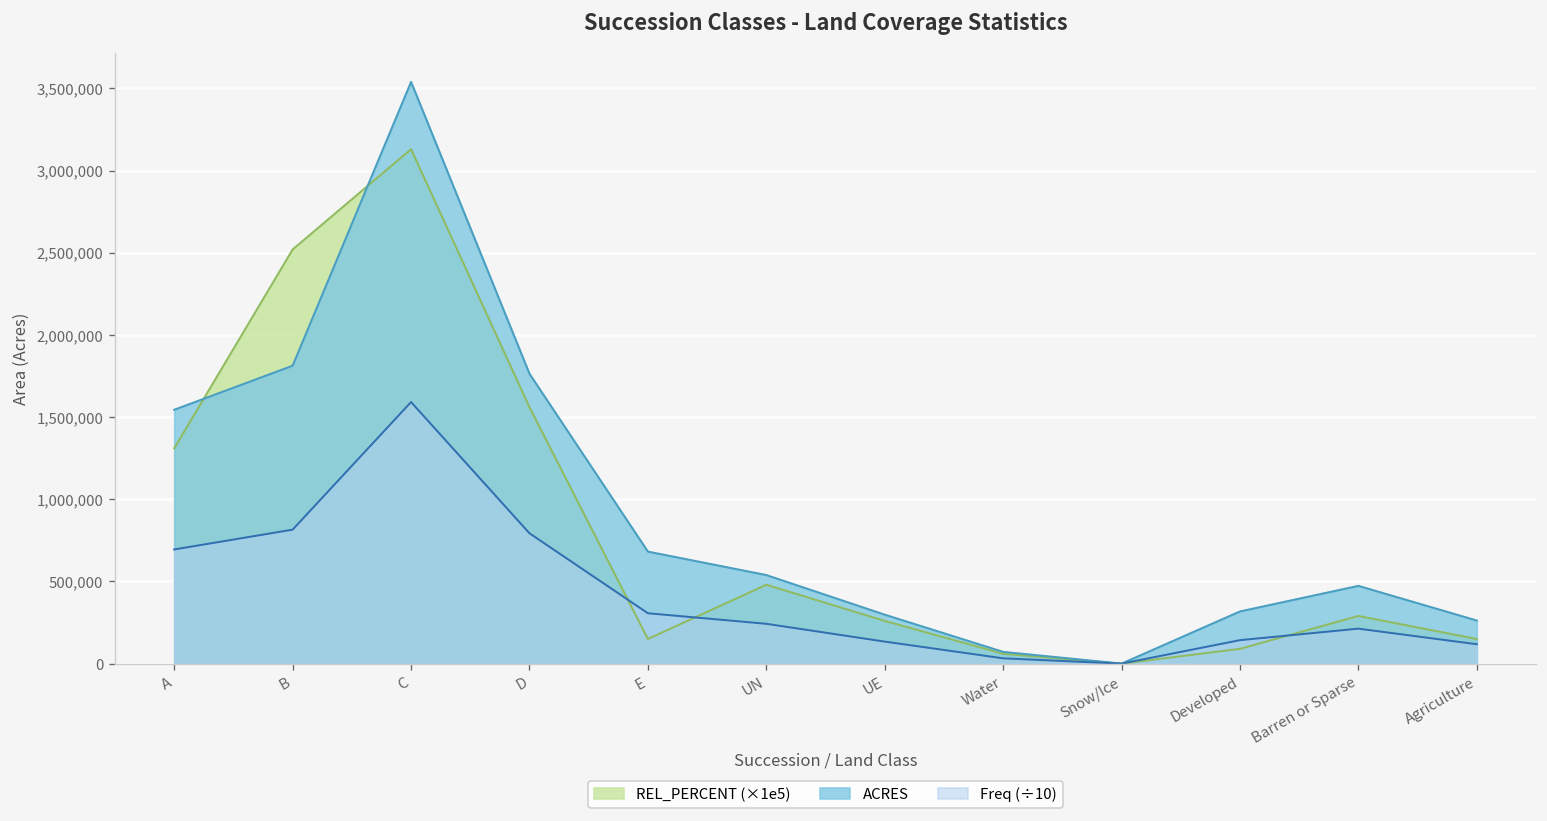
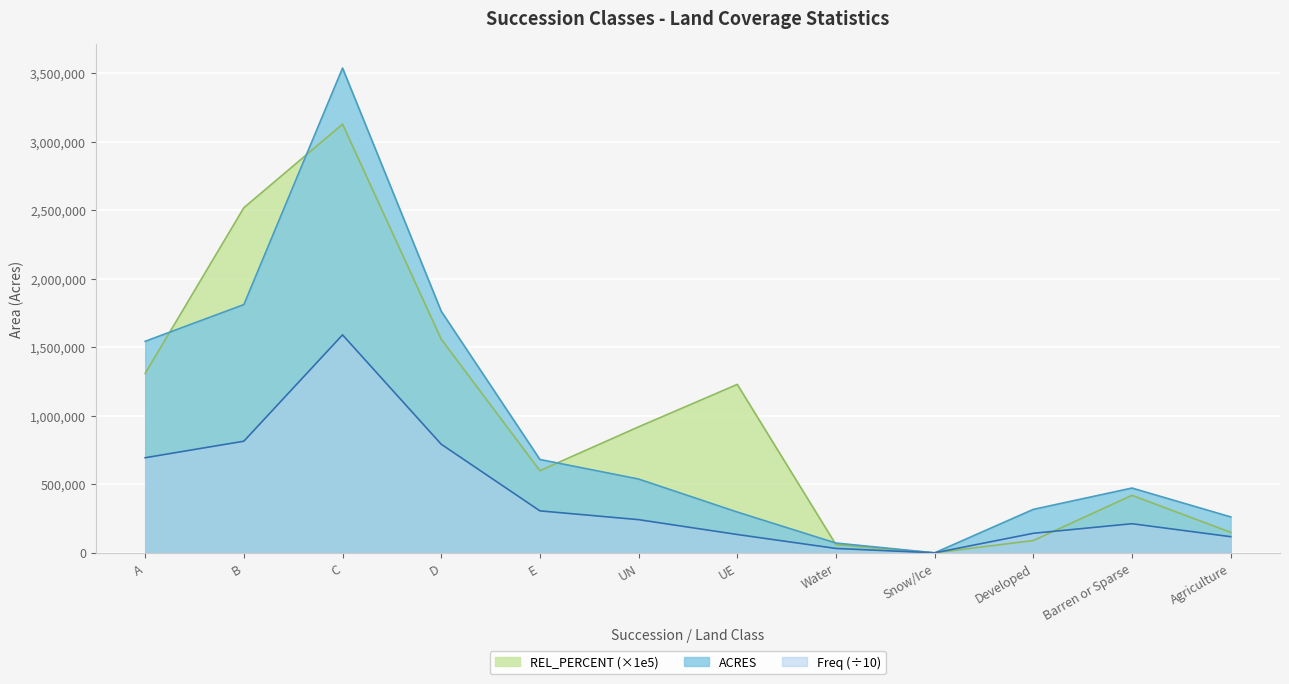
REL_PERCENT (×1e5), E: 150,000 -> 600,000
REL_PERCENT (×1e5), UN: 480,000 -> 920,000
REL_PERCENT (×1e5), UE: 260,000 -> 1,230,000
REL_PERCENT (×1e5), Barren or Sparse: 290,000 -> 420,000
